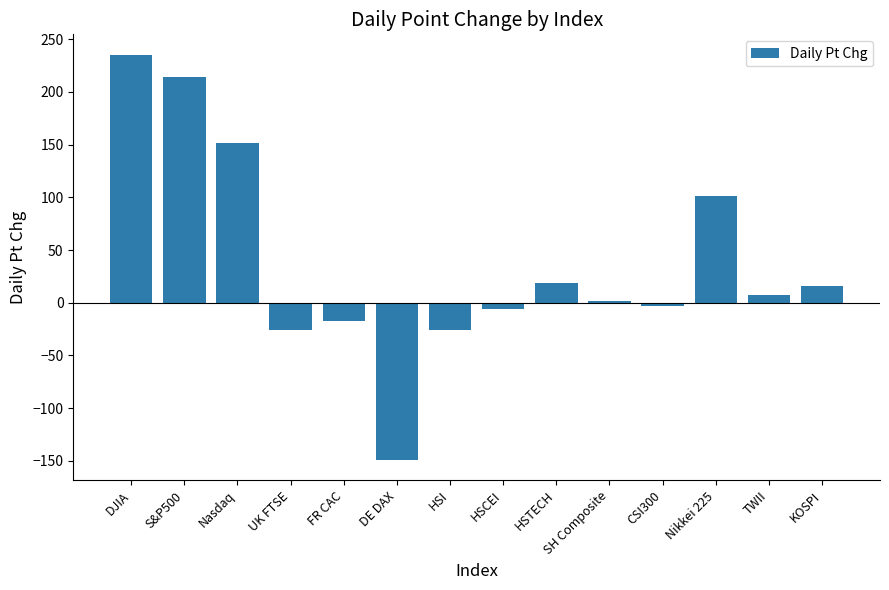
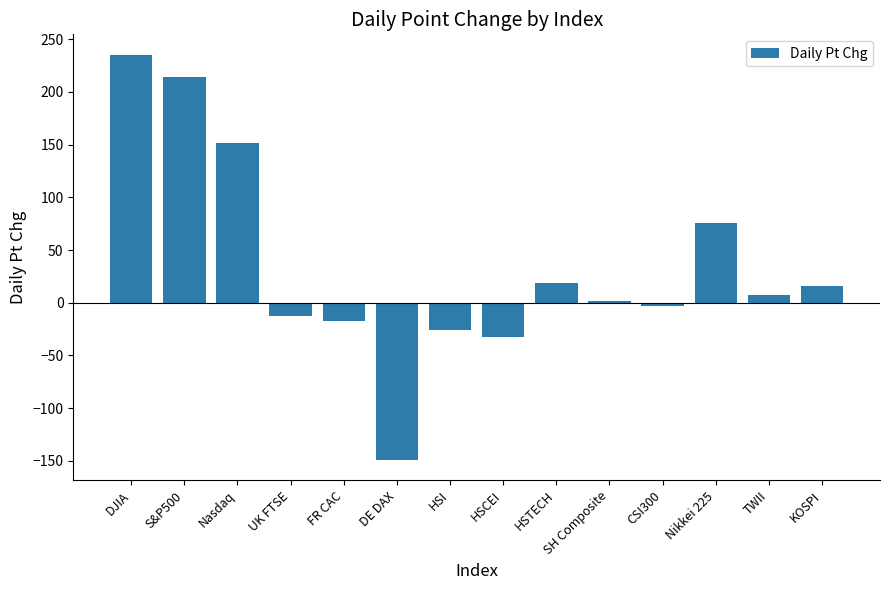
UK FTSE: -26 -> -13
HSCEI: -6 -> -33
Nikkei 225: 101 -> 76
